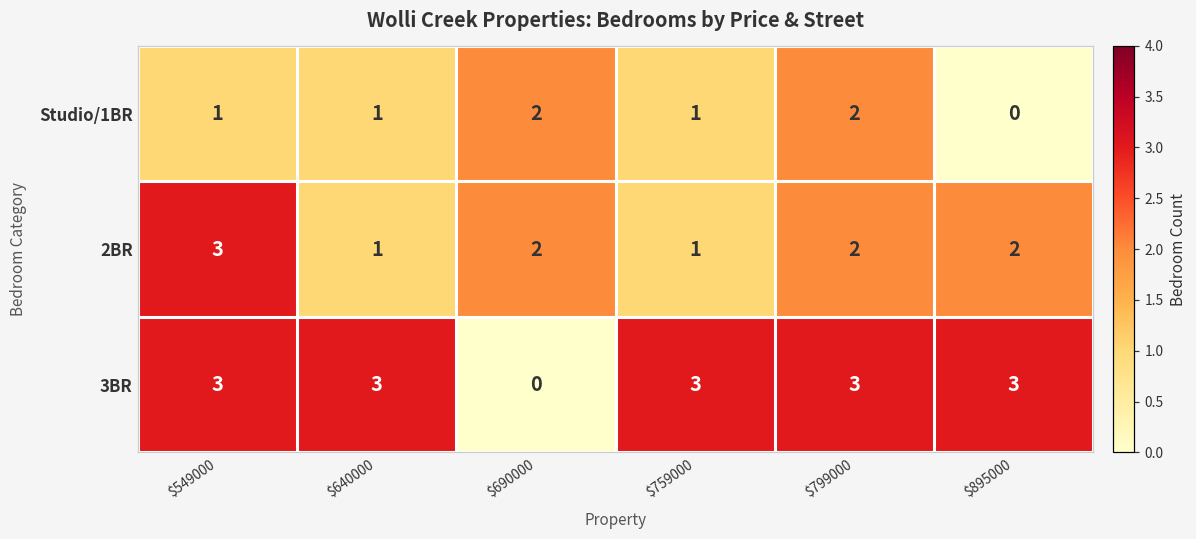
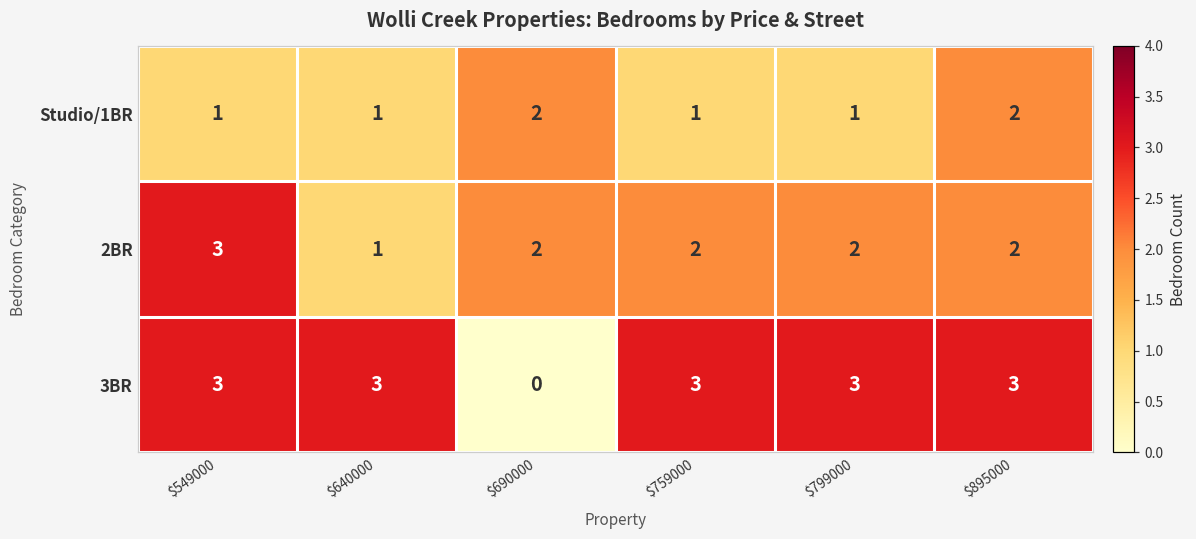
Studio/1BR, $799000: 2 -> 1
Studio/1BR, $895000: 0 -> 2
2BR, $759000: 1 -> 2
